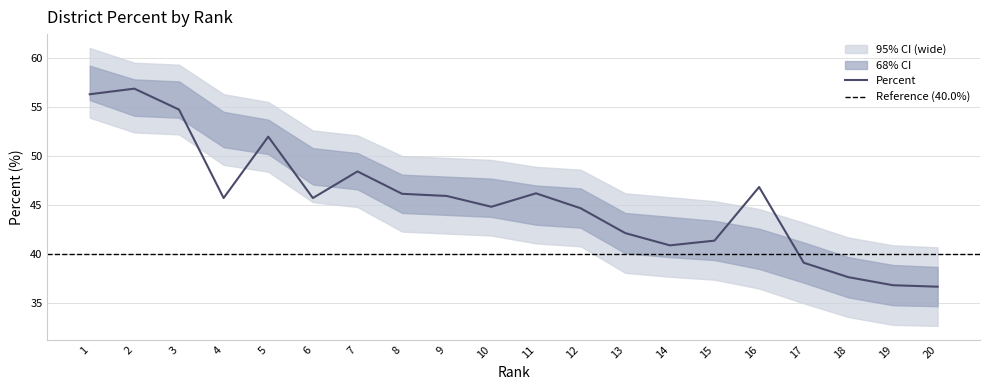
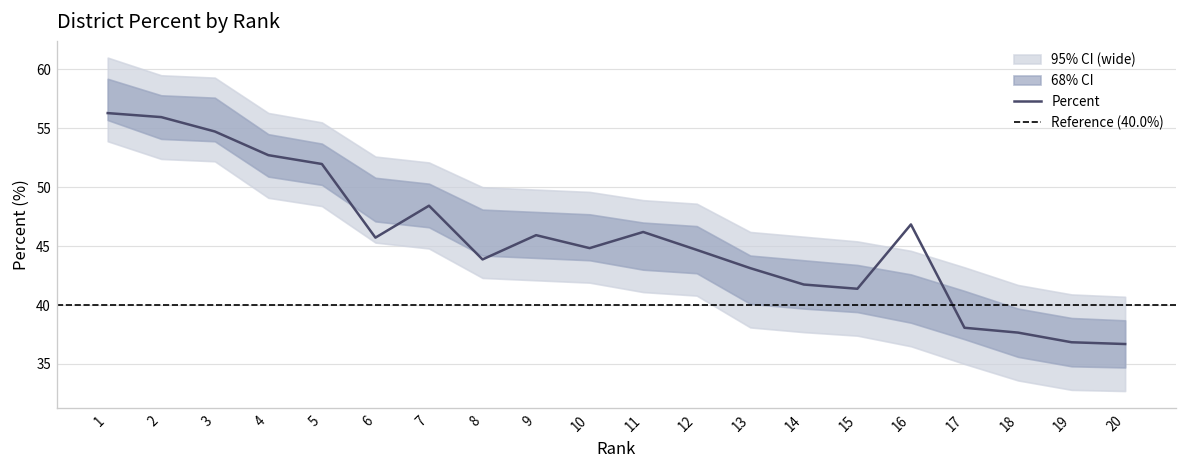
Percent, 2: 57 -> 56
Percent, 4: 46 -> 53
Percent, 8: 46 -> 44
Percent, 13: 42 -> 43
Percent, 14: 41 -> 42
Percent, 17: 39 -> 38
